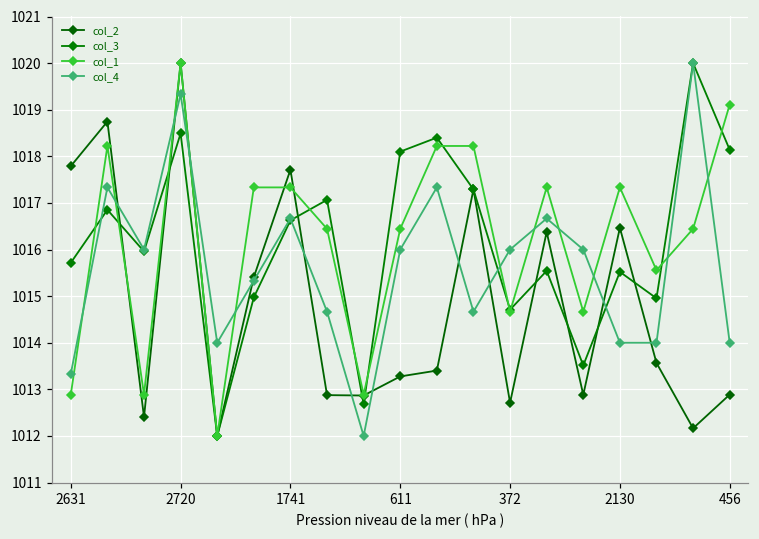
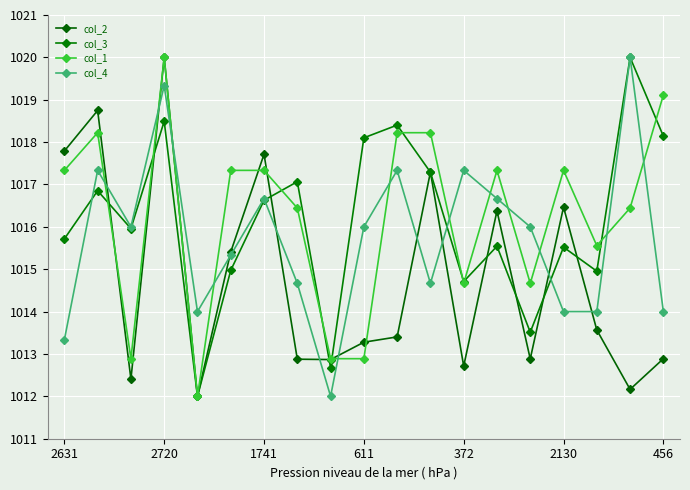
col_1, 2631: 1012.9 -> 1017.3
col_1, 611: 1016.4 -> 1012.9
col_4, 372: 1016.0 -> 1017.3
